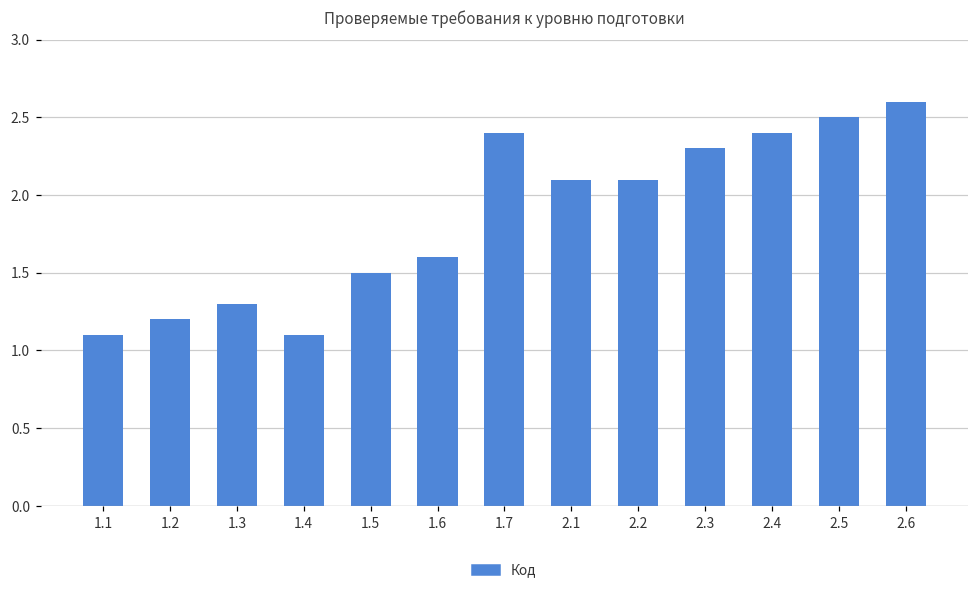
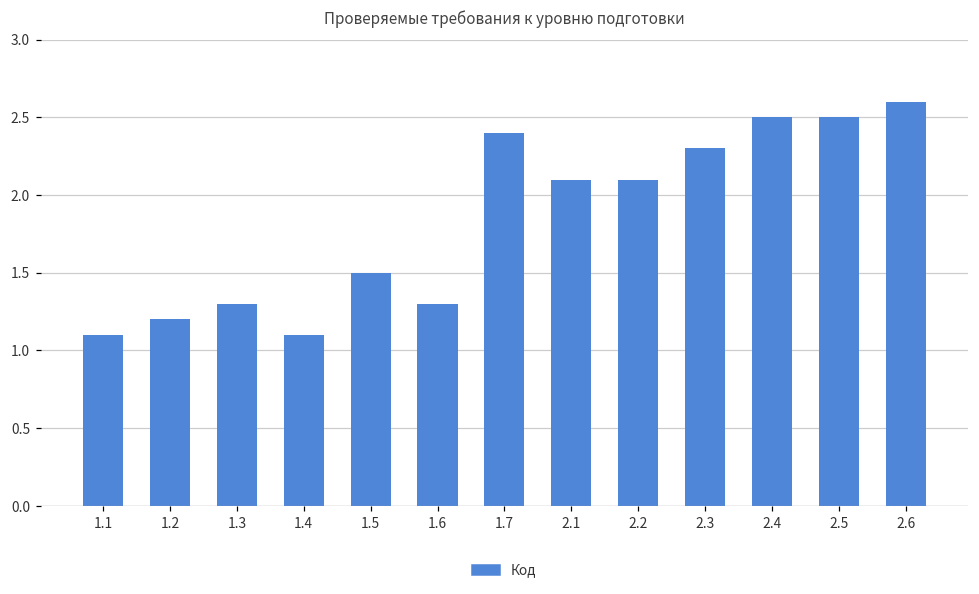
1.6: 1.6 -> 1.3
2.4: 2.4 -> 2.5
